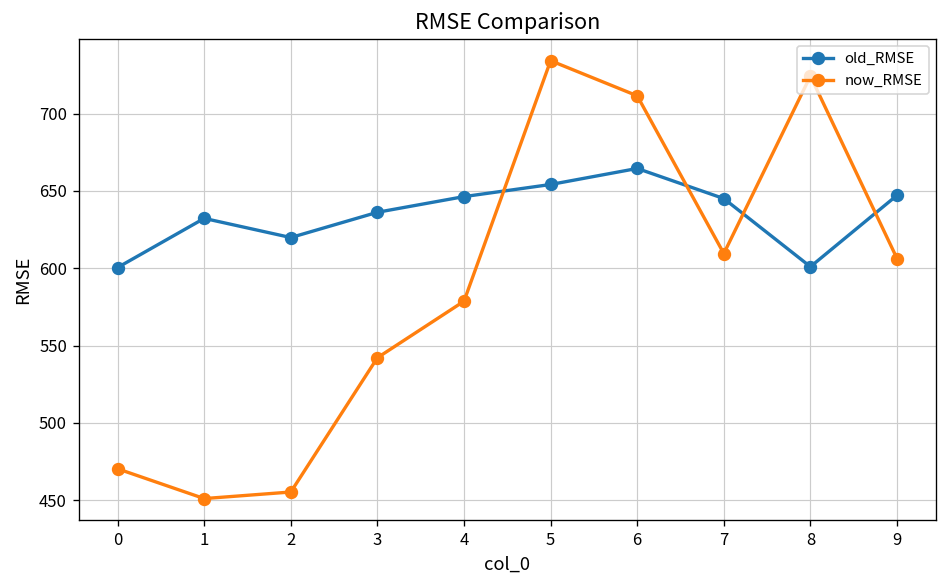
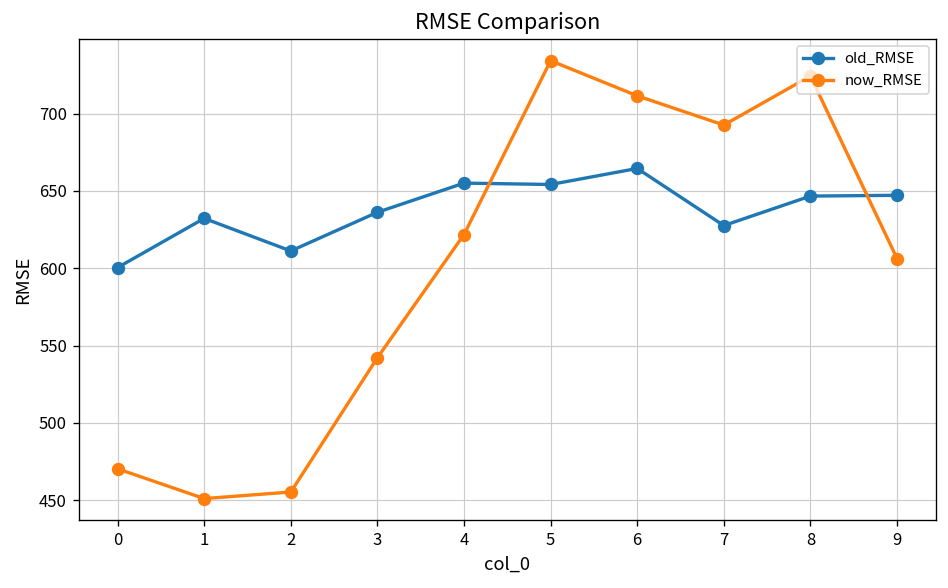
old_RMSE, 2: 620 -> 611
old_RMSE, 4: 646 -> 655
now_RMSE, 4: 579 -> 622
old_RMSE, 7: 645 -> 628
now_RMSE, 7: 610 -> 693
old_RMSE, 8: 601 -> 647
